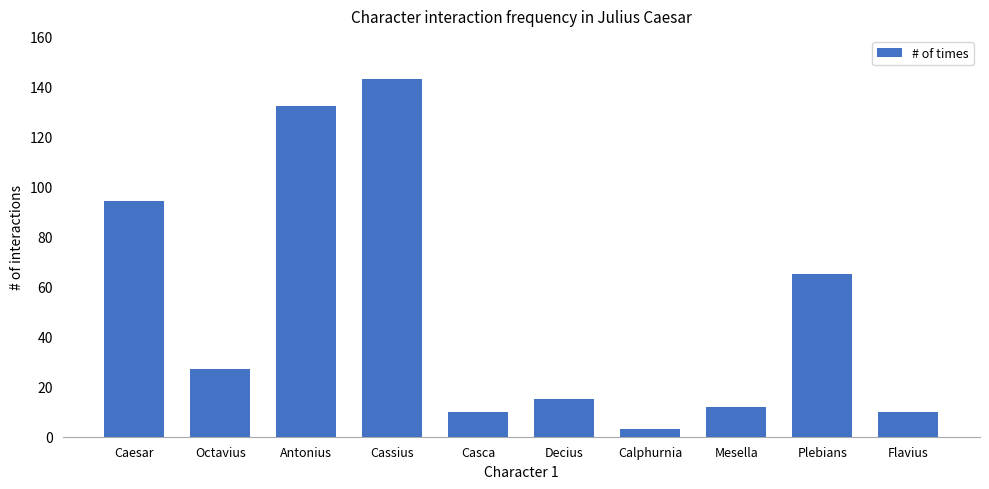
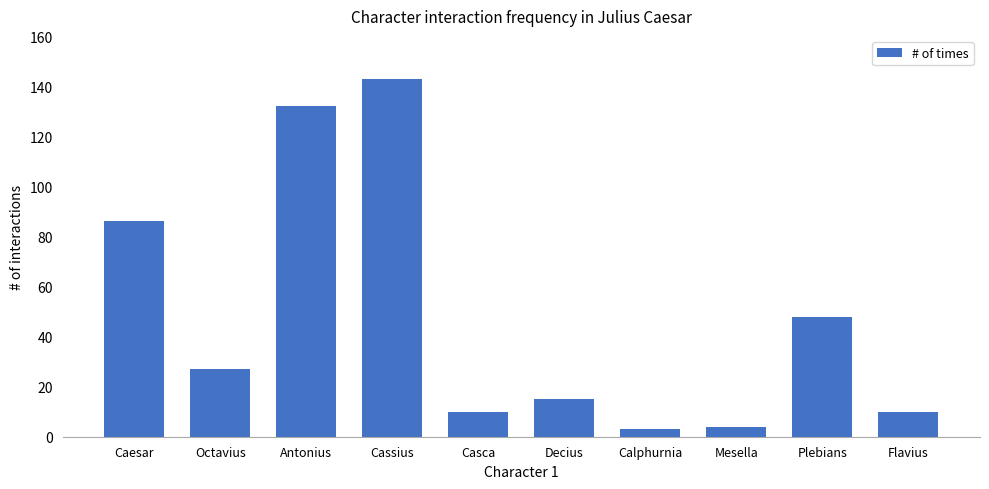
Caesar: 94 -> 86
Mesella: 12 -> 4
Plebians: 65 -> 48
